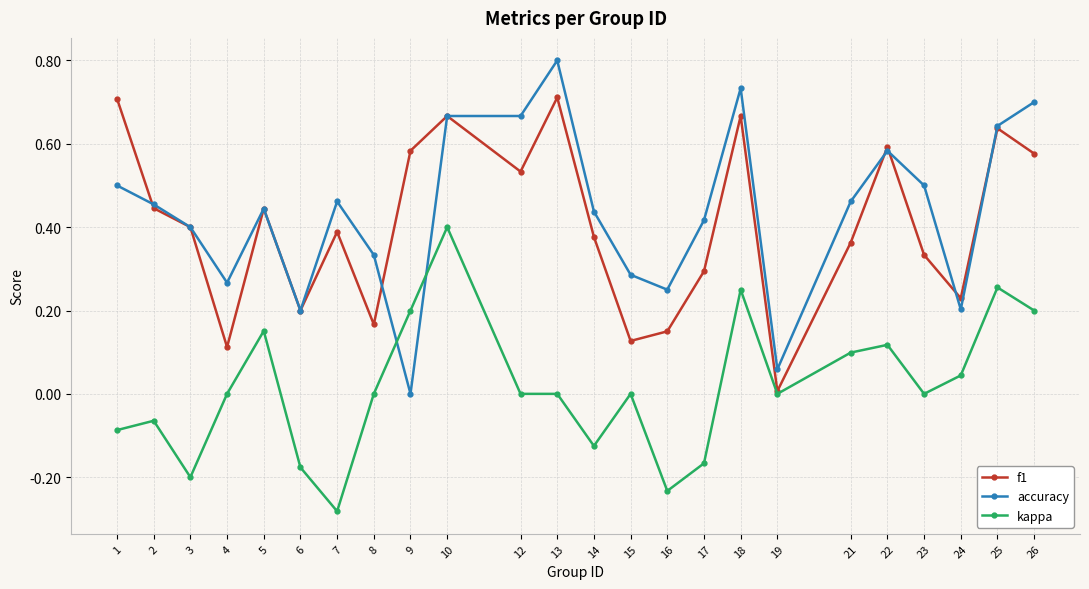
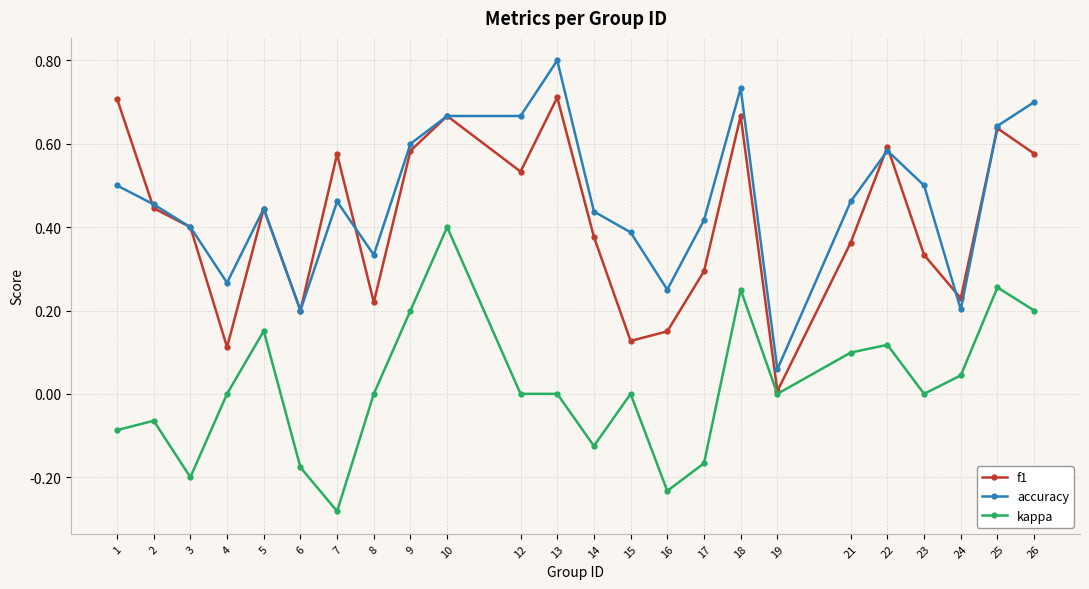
f1, 7: 0.39 -> 0.58
f1, 8: 0.17 -> 0.22
accuracy, 9: 0.0 -> 0.6
accuracy, 15: 0.29 -> 0.39
